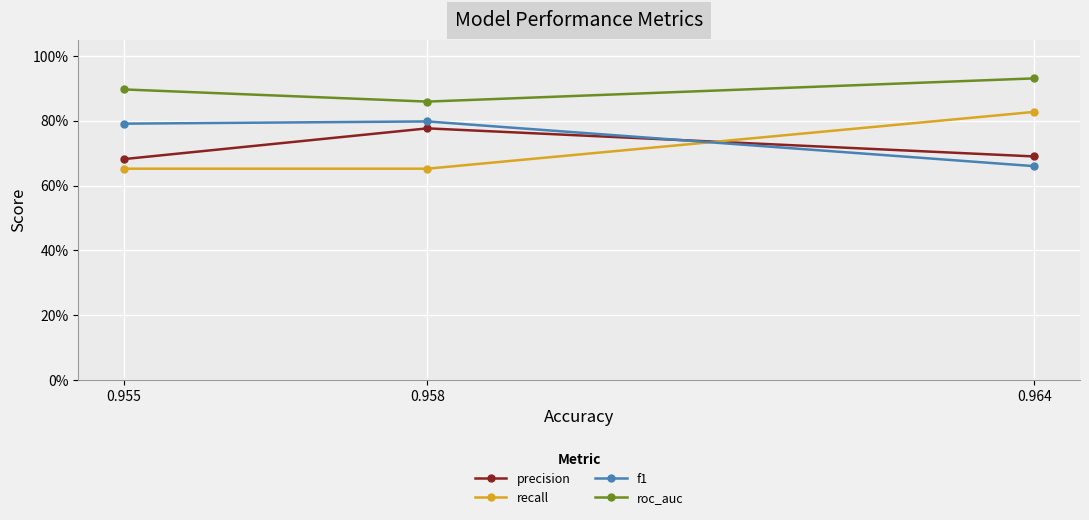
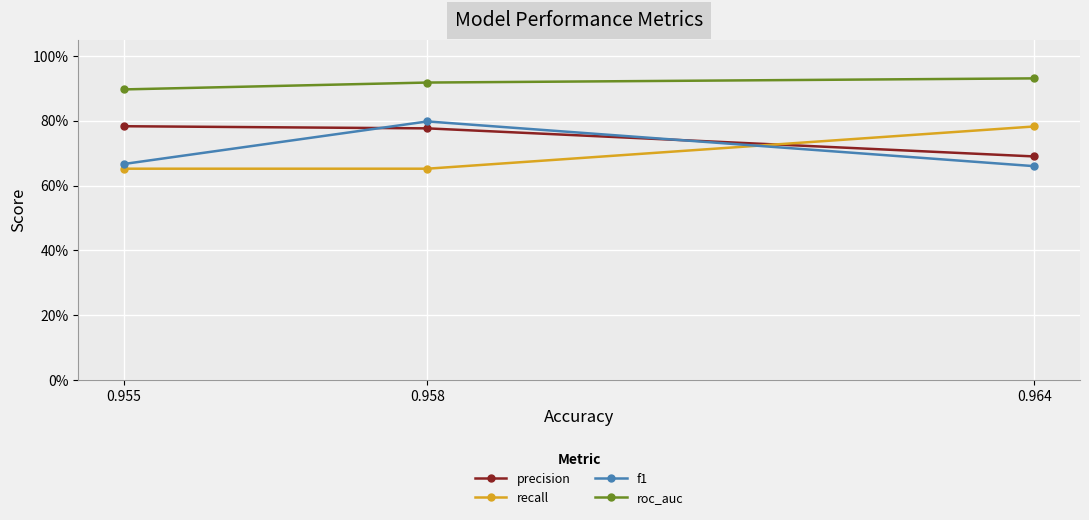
precision, 0.955: 68% -> 78%
f1, 0.955: 79% -> 67%
roc_auc, 0.958: 86% -> 92%
recall, 0.964: 83% -> 78%
